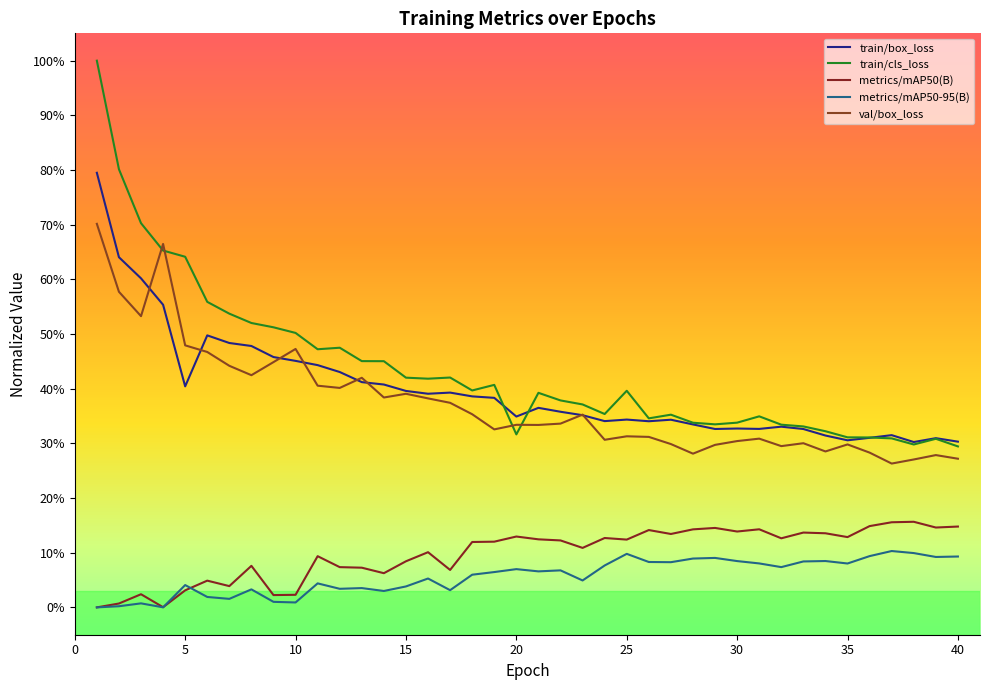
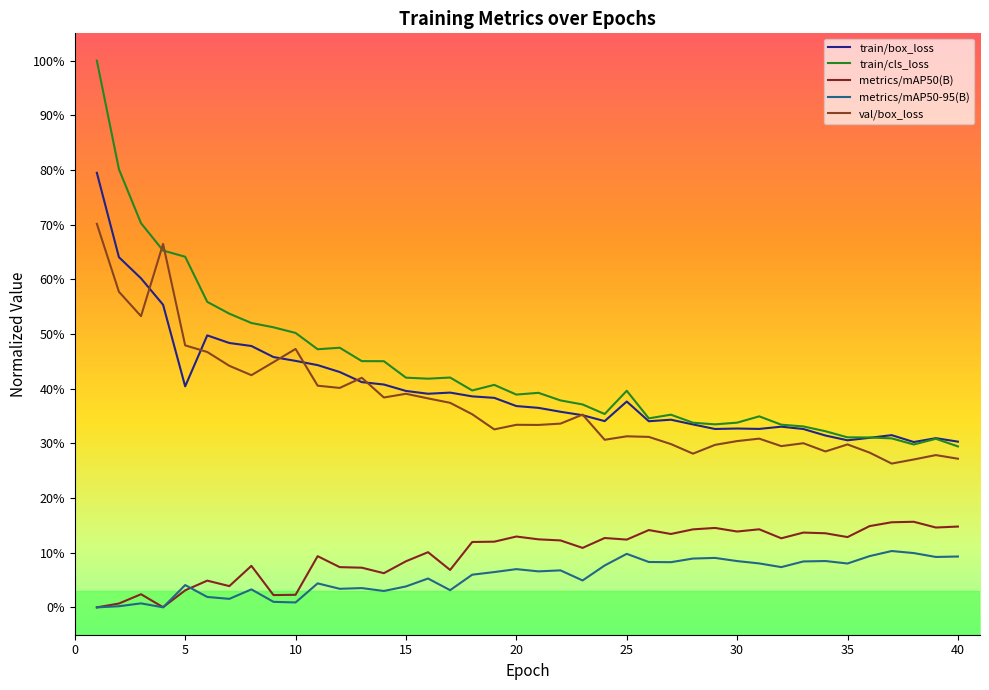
train/box_loss, 20: 35% -> 37%
train/cls_loss, 20: 32% -> 39%
train/box_loss, 25: 34% -> 38%
